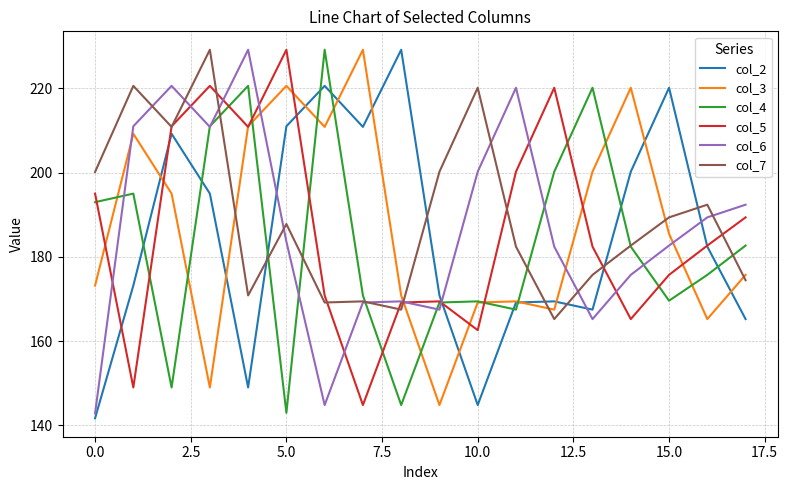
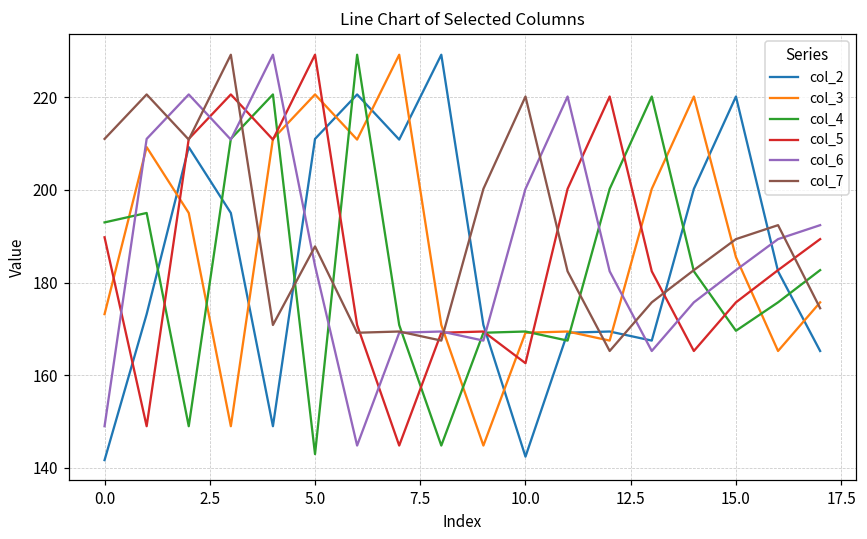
col_5, 0.0: 195 -> 190
col_6, 0.0: 143 -> 149
col_7, 0.0: 200 -> 211
col_2, 10.0: 145 -> 142
